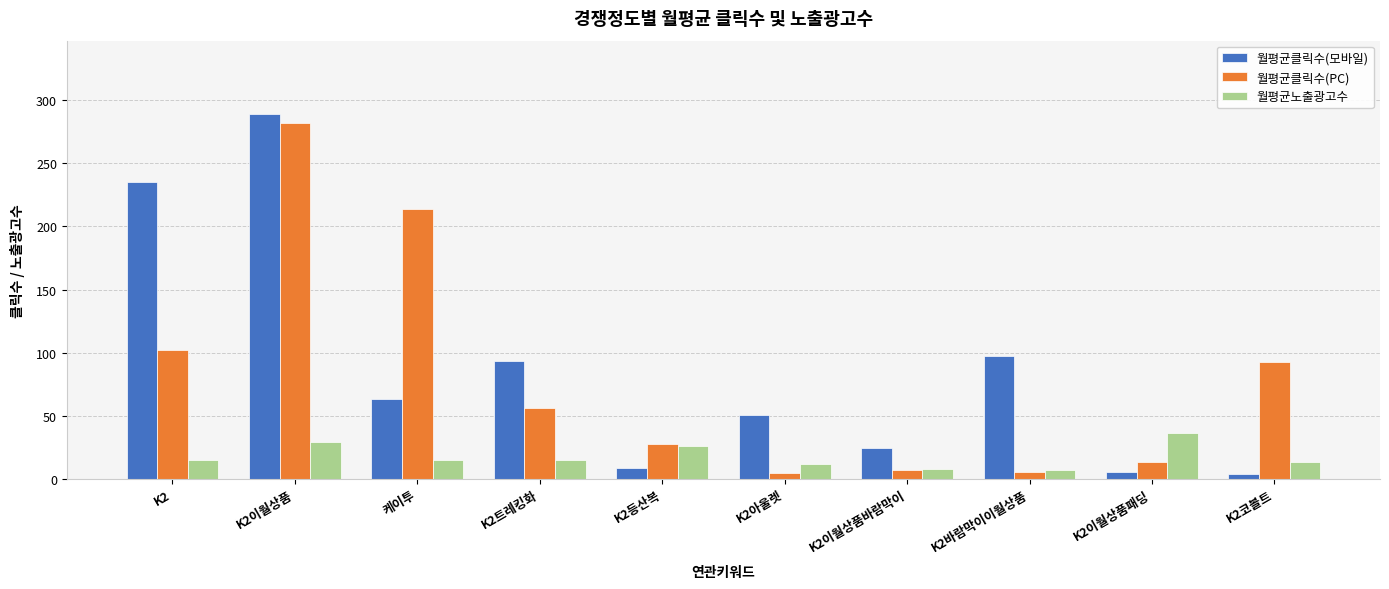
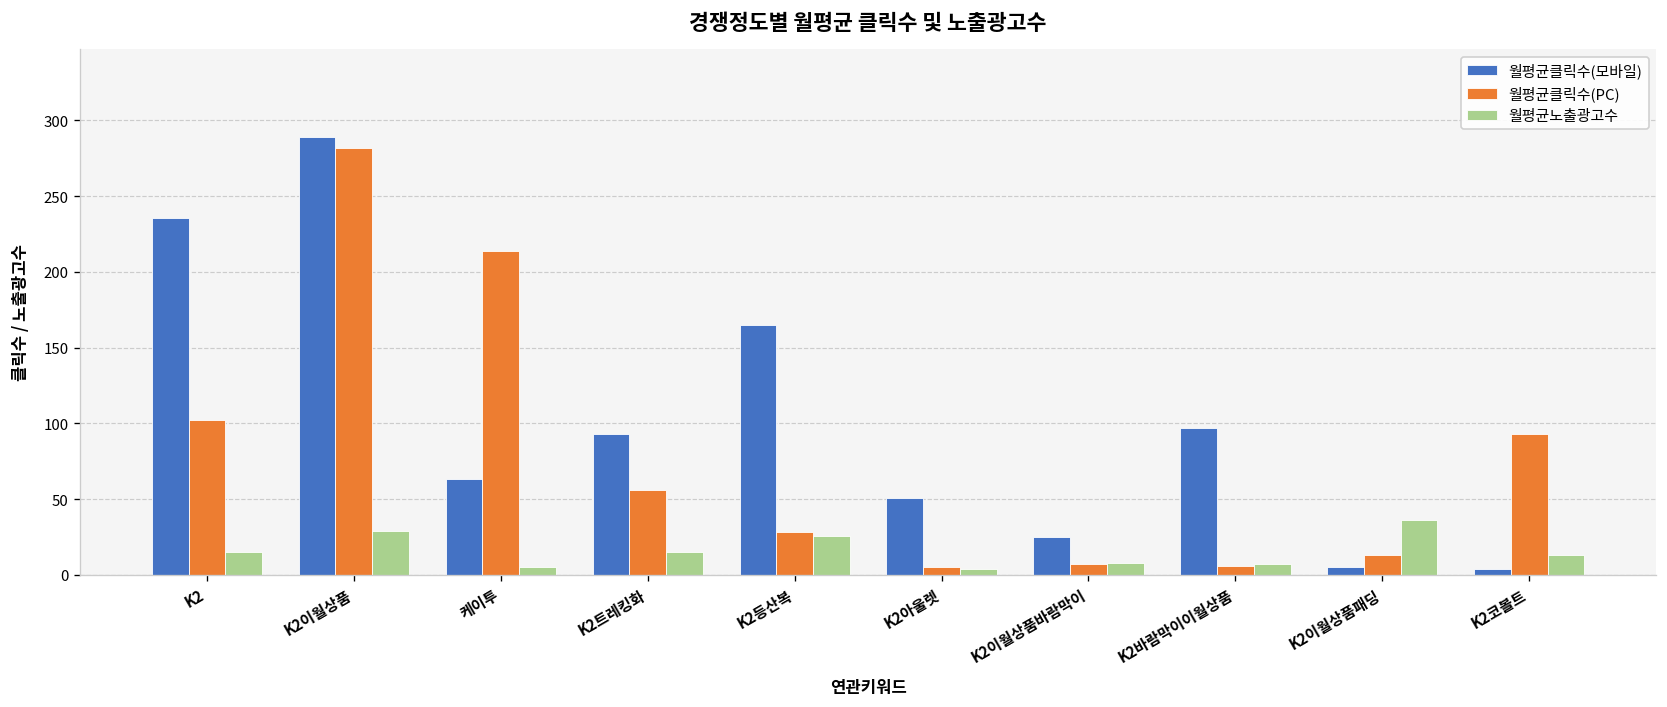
월평균노출광고수, 케이투: 15 -> 5
월평균클릭수(모바일), K2등산복: 9 -> 165
월평균노출광고수, K2아울렛: 12 -> 4
